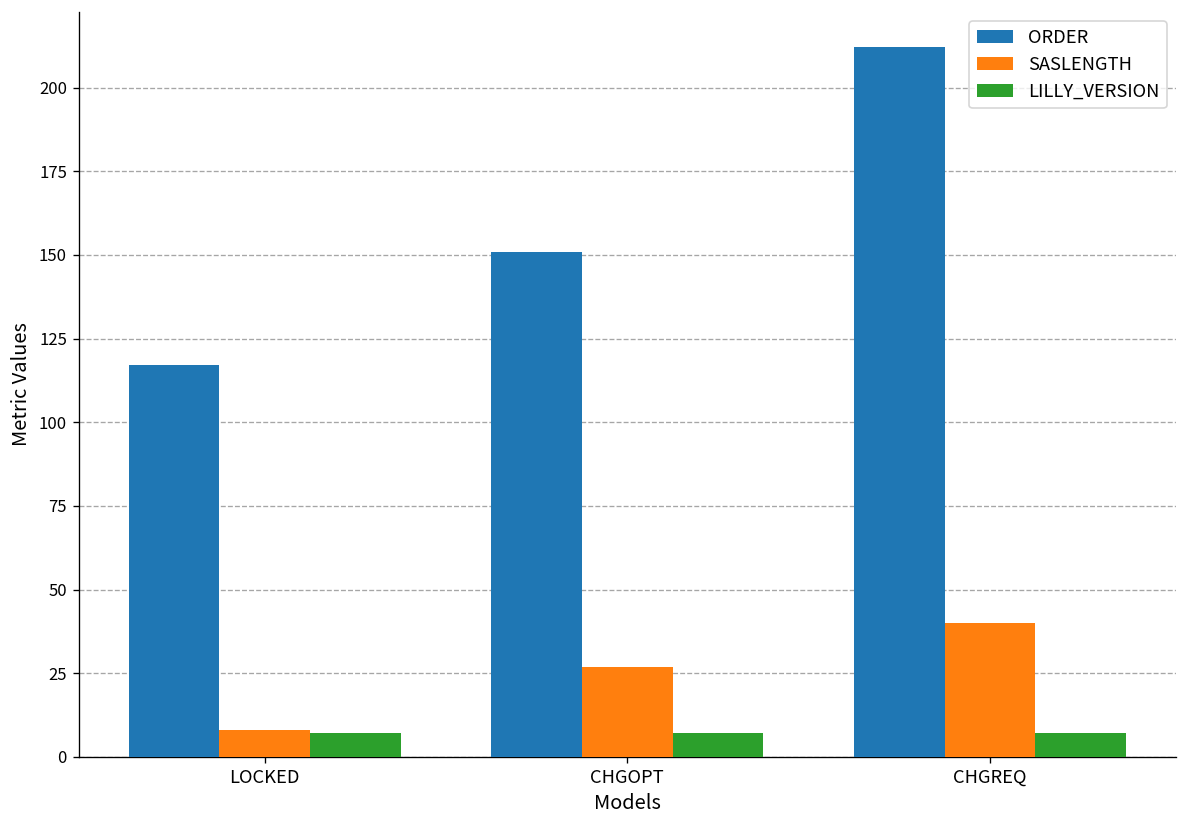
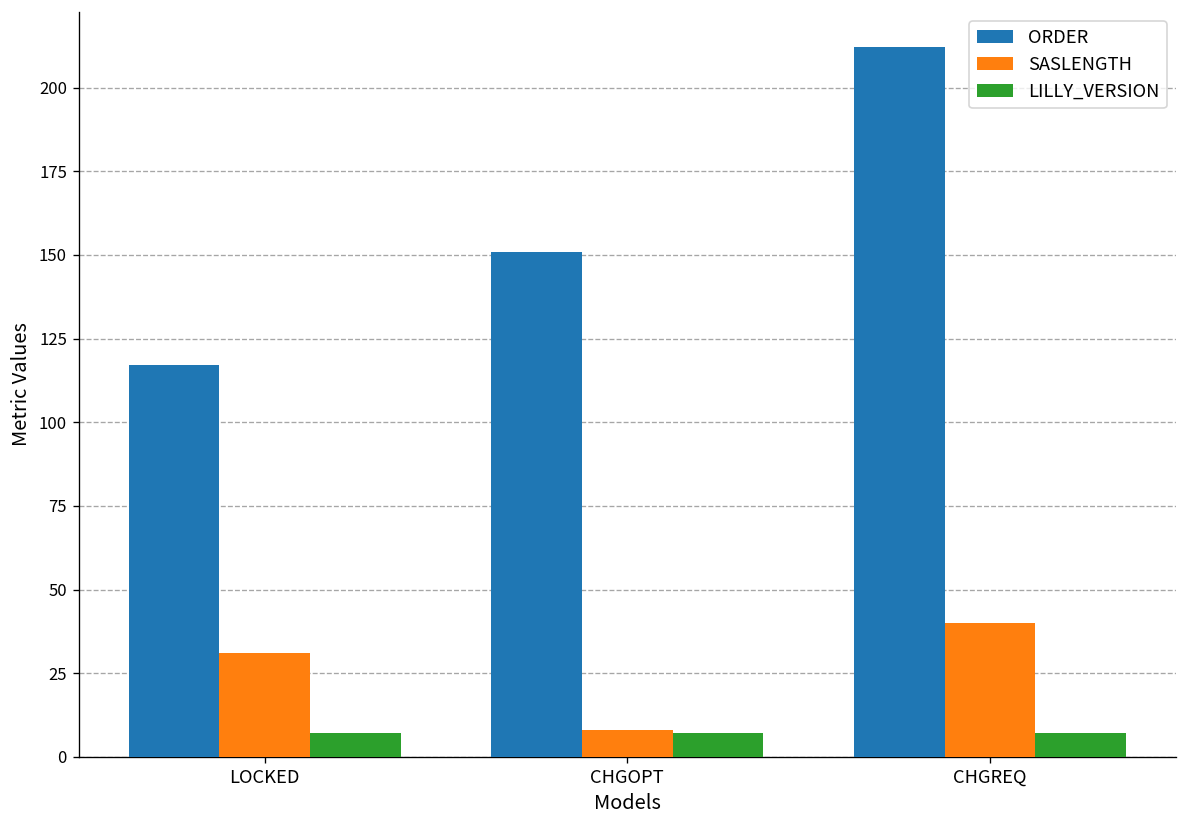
SASLENGTH, LOCKED: 8 -> 31
SASLENGTH, CHGOPT: 27 -> 8
